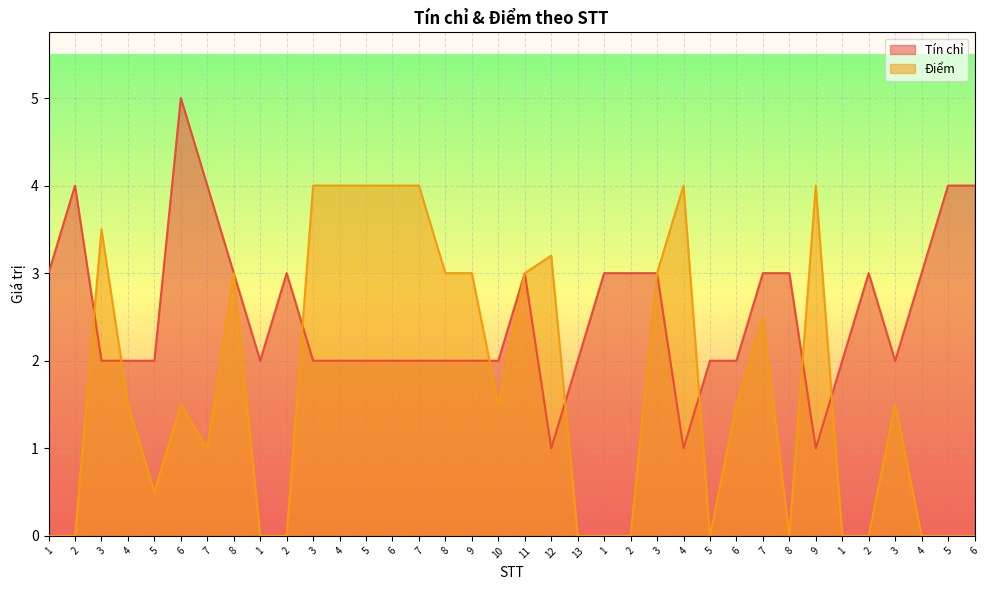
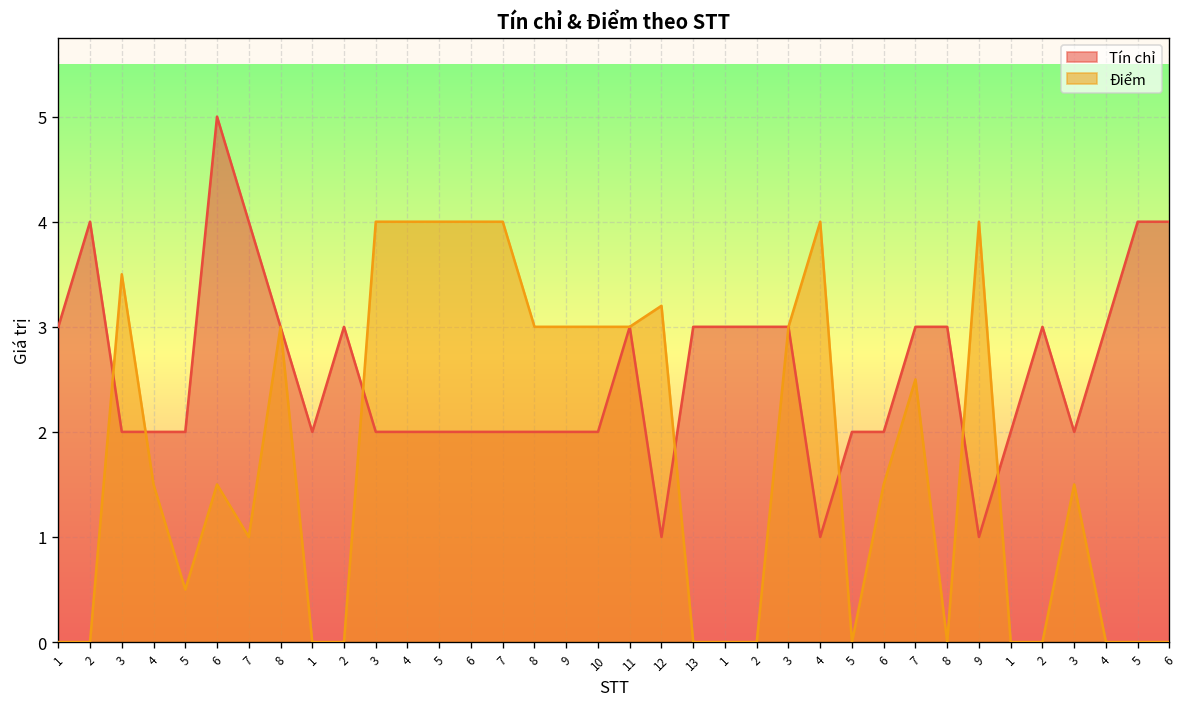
Điểm, 10: 1.5 -> 3.0
Tín chỉ, 13: 2 -> 3
